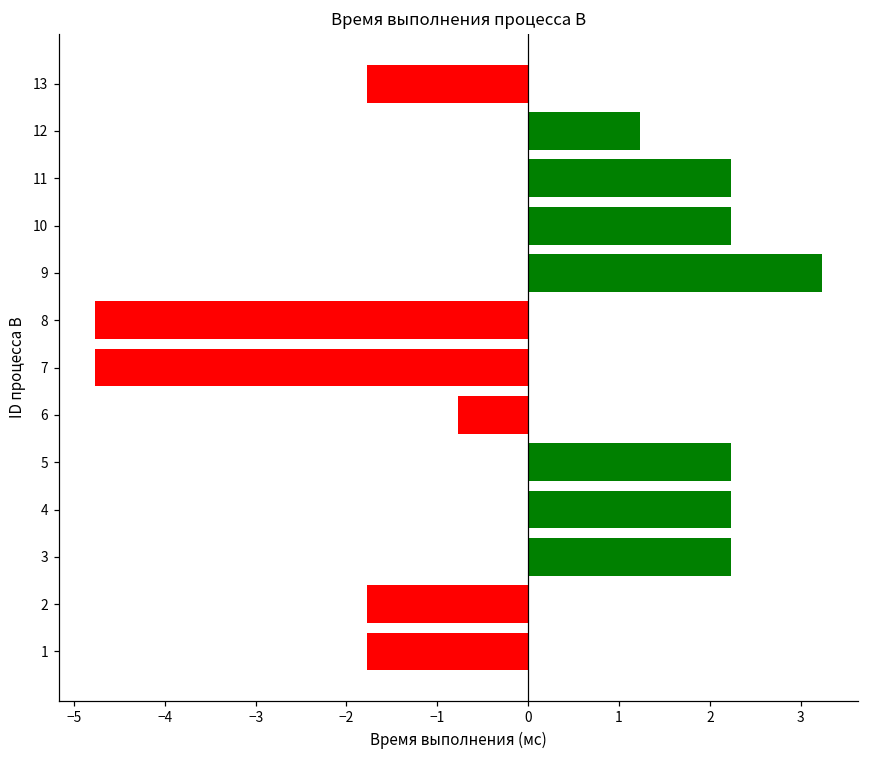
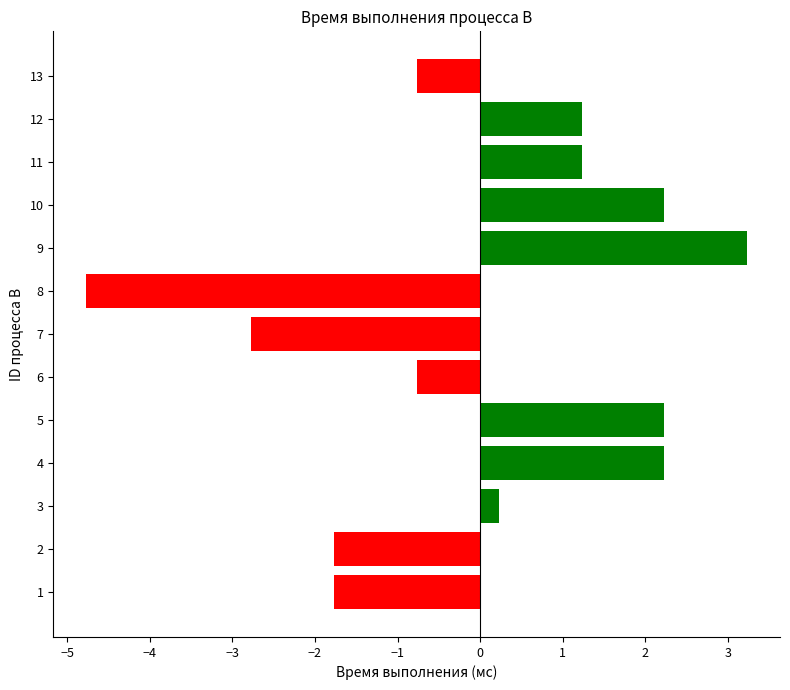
13: -1.8 -> -0.8
11: 2.2 -> 1.2
7: -4.8 -> -2.8
3: 2.2 -> 0.2
